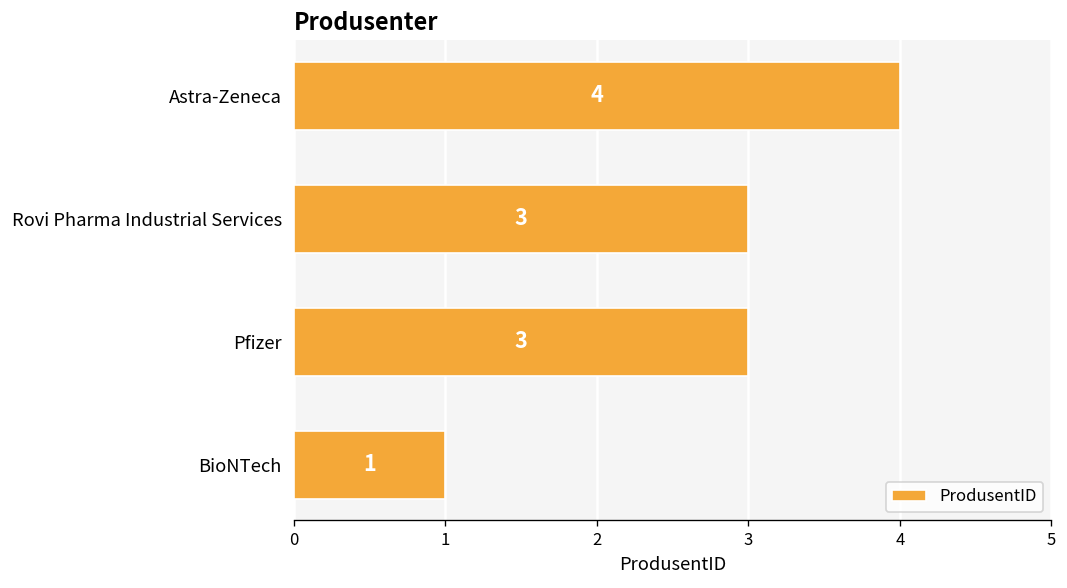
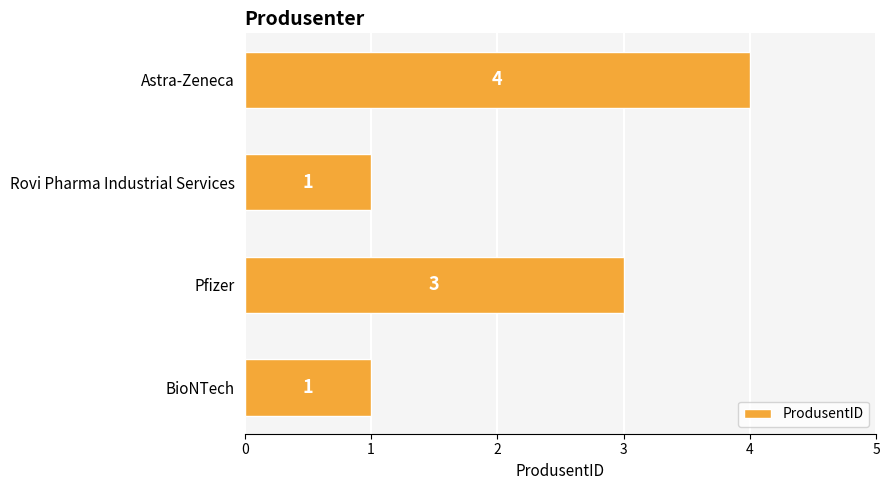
Rovi Pharma Industrial Services: 3 -> 1
